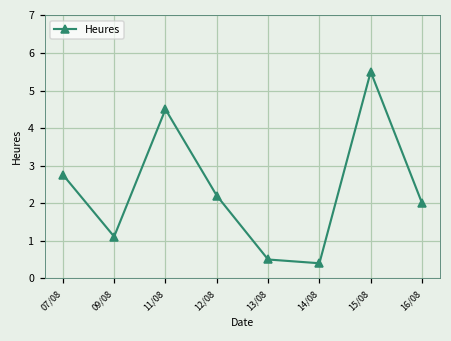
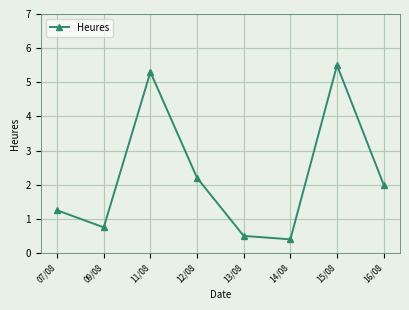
07/08: 2.8 -> 1.3
09/08: 1.1 -> 0.8
11/08: 4.5 -> 5.3
